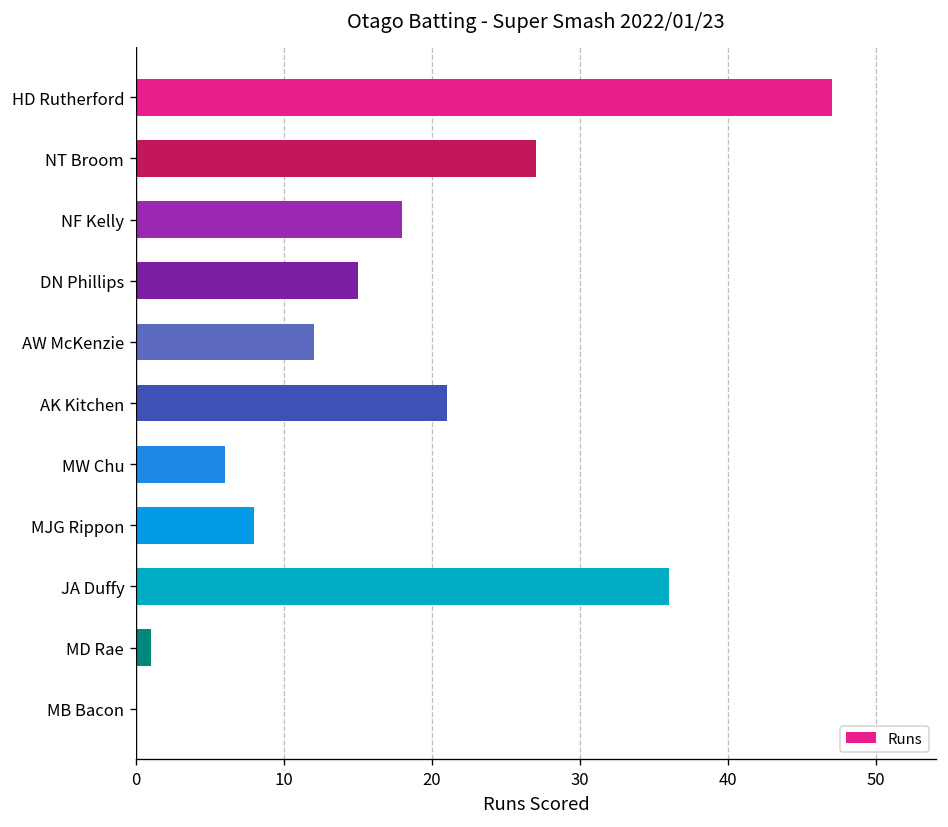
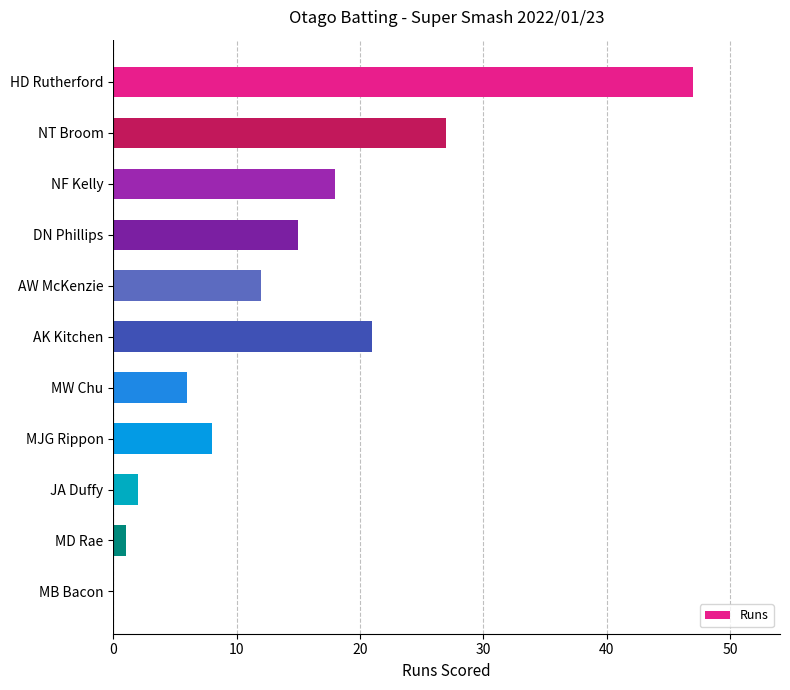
JA Duffy: 36 -> 2
